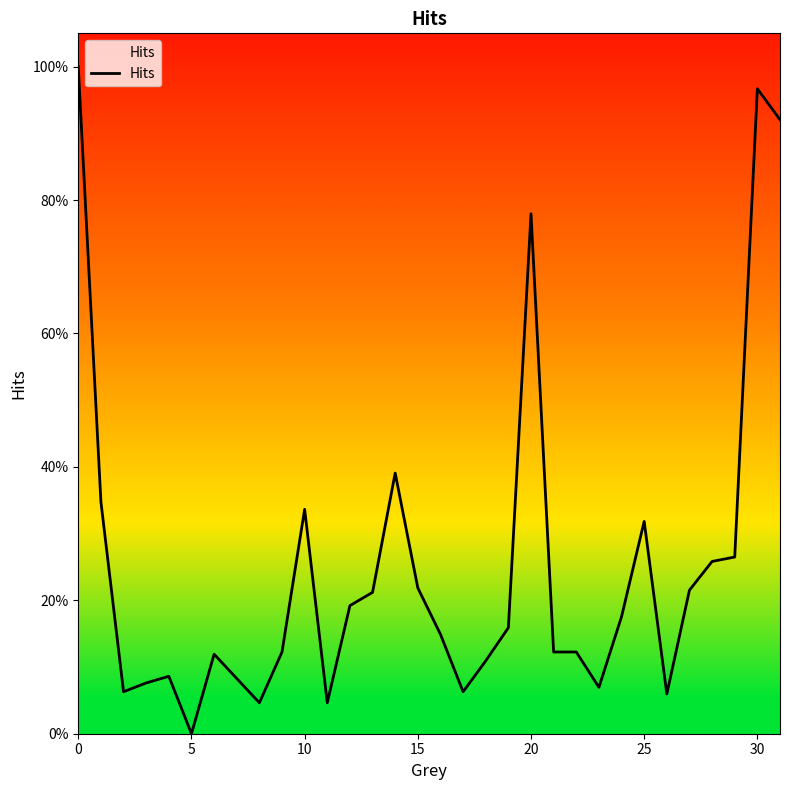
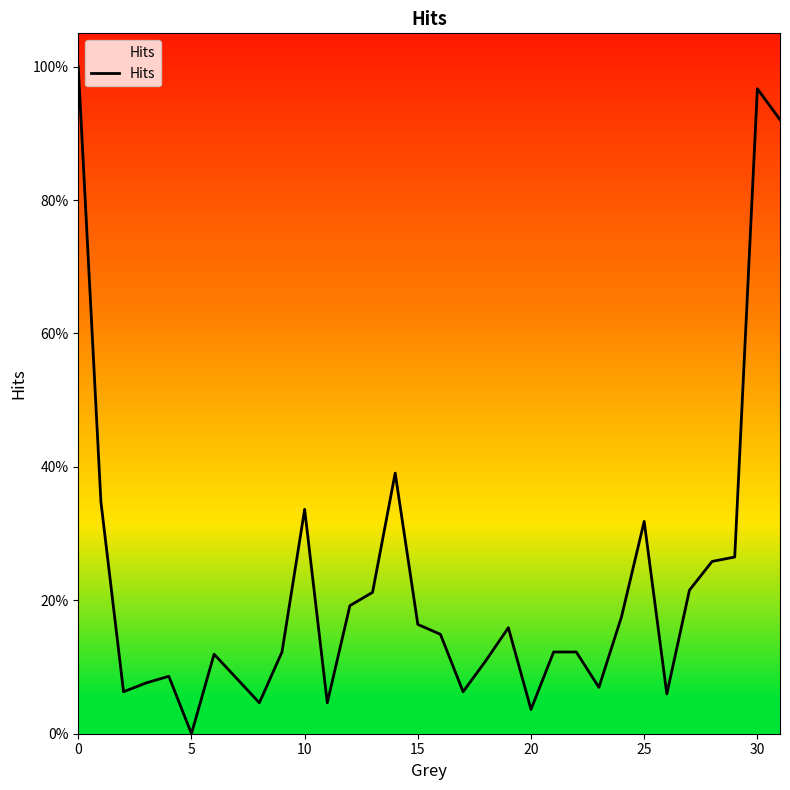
15: 22% -> 16%
20: 78% -> 4%
